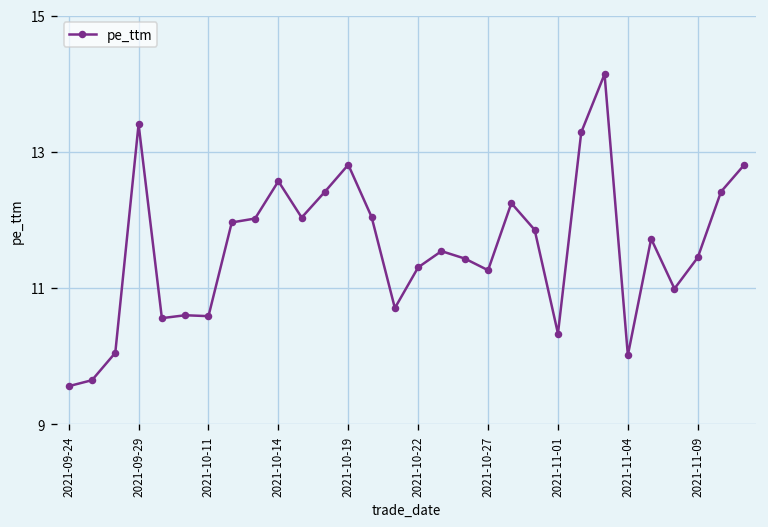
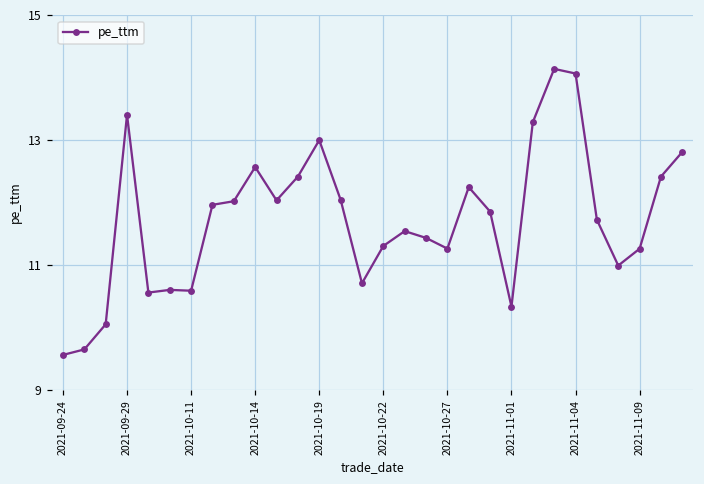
2021-10-19: 12.8 -> 13.0
2021-11-04: 10.0 -> 14.1
2021-11-09: 11.4 -> 11.3
